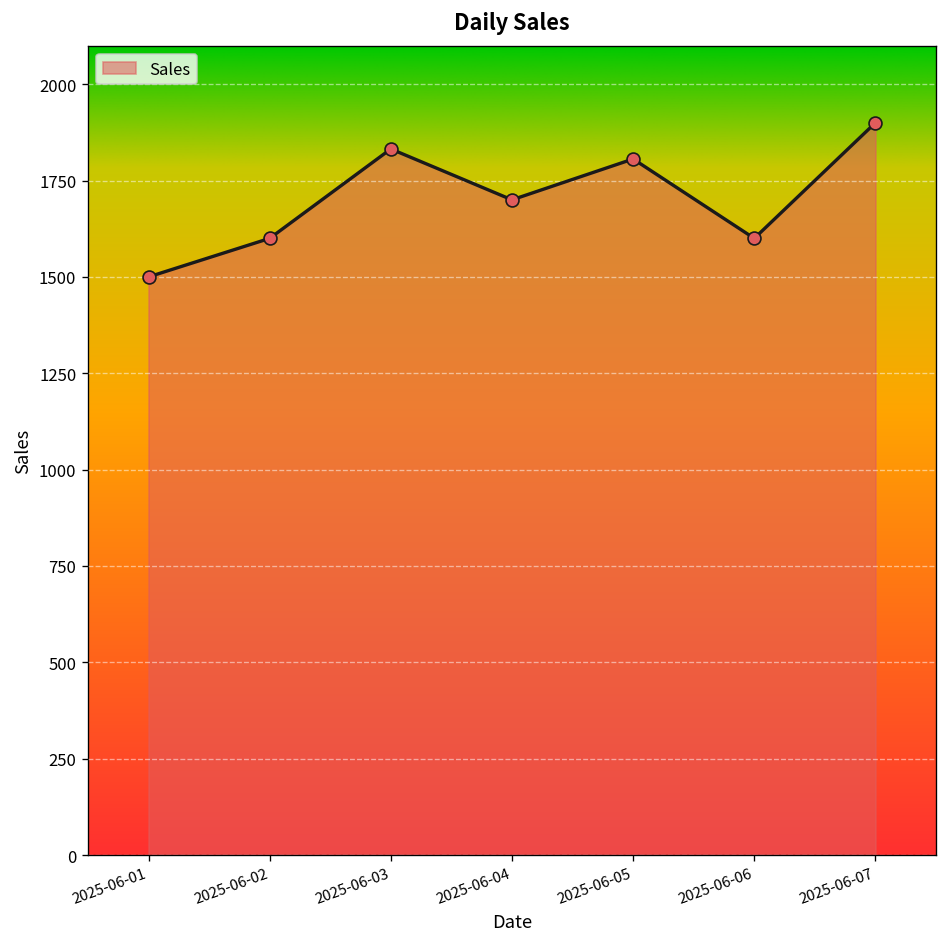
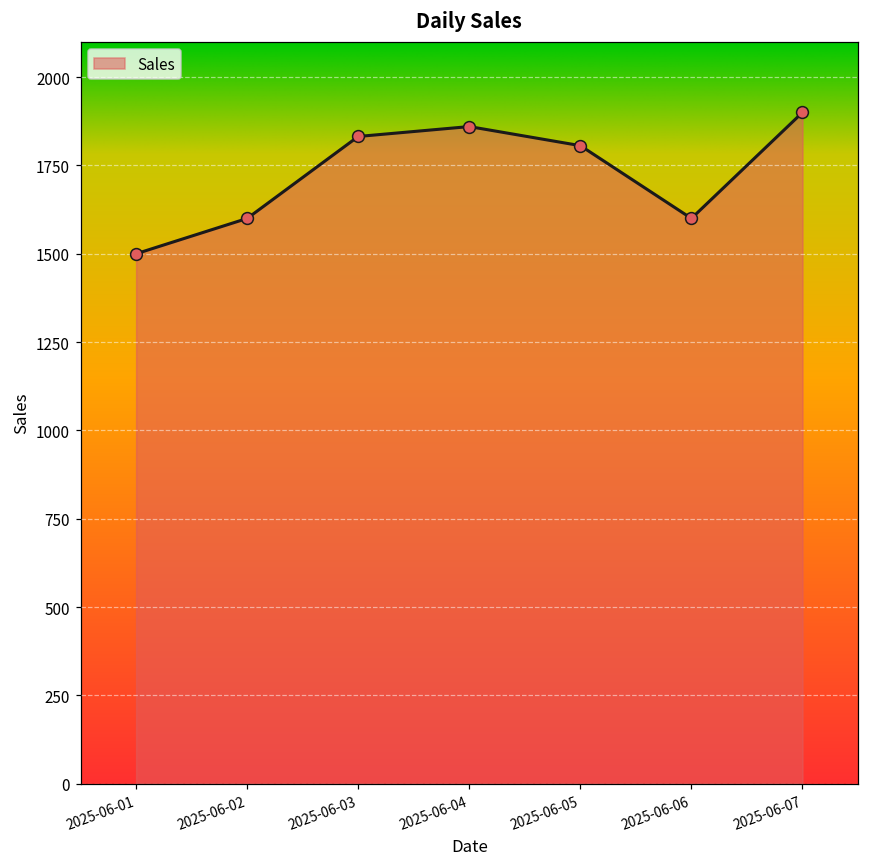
2025-06-04: 1700 -> 1860
